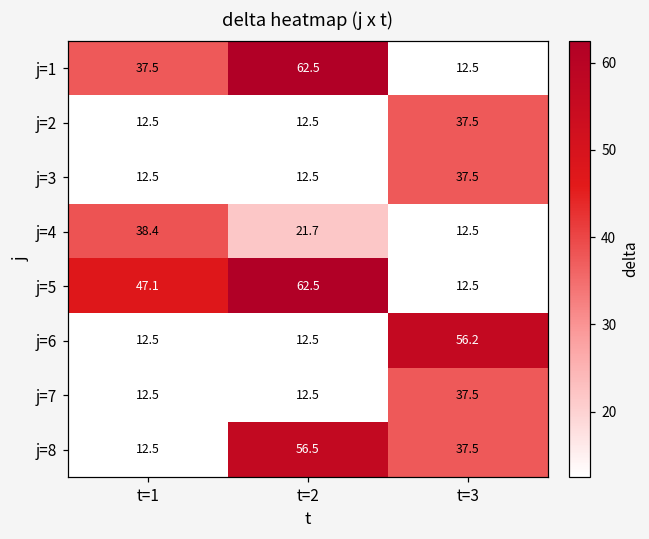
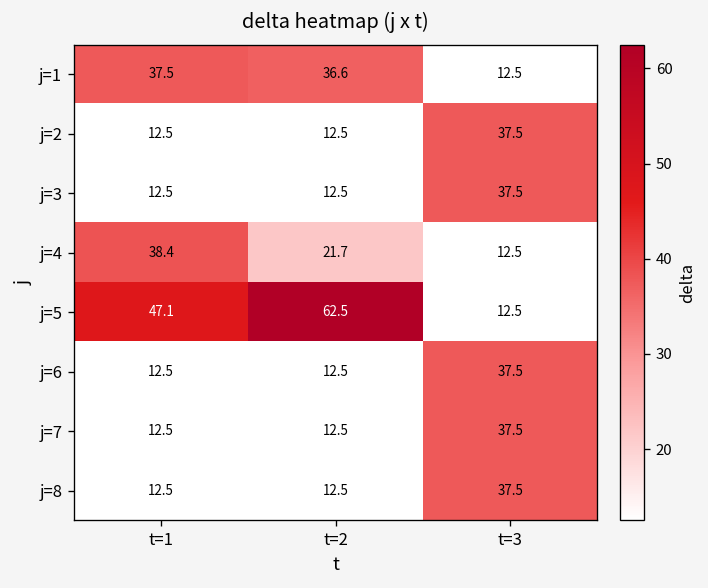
j=1, t=2: 62.5 -> 36.6
j=6, t=3: 56.2 -> 37.5
j=8, t=2: 56.5 -> 12.5
